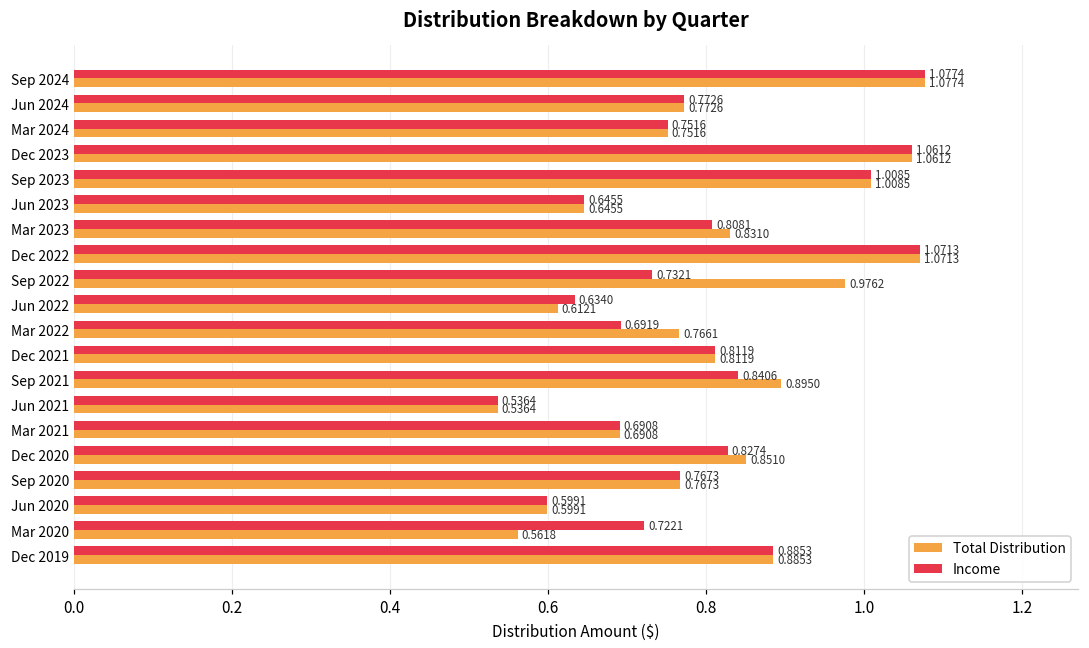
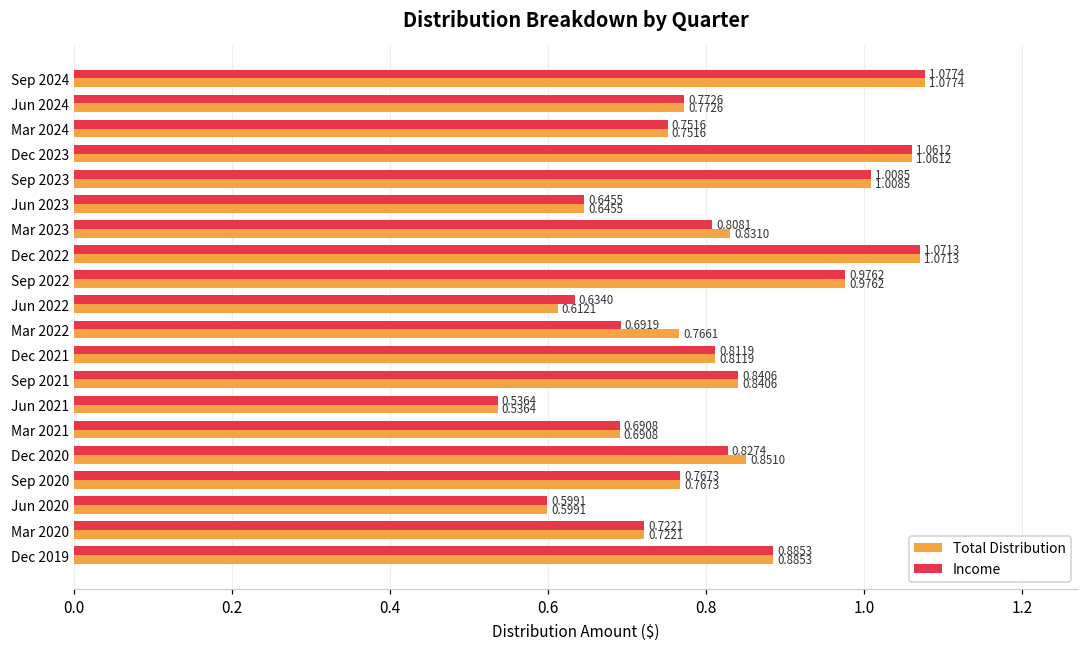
Income, Sep 2022: 0.7321 -> 0.9762
Total Distribution, Sep 2021: 0.8950 -> 0.8406
Total Distribution, Mar 2020: 0.5618 -> 0.7221
